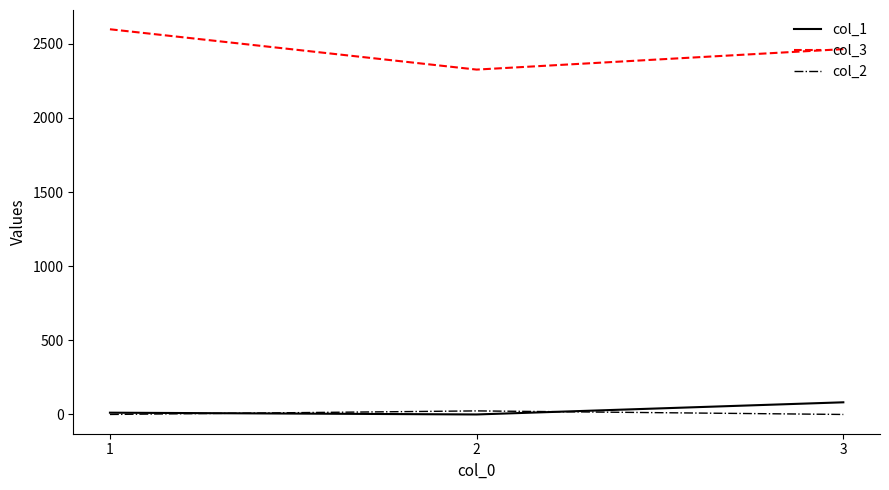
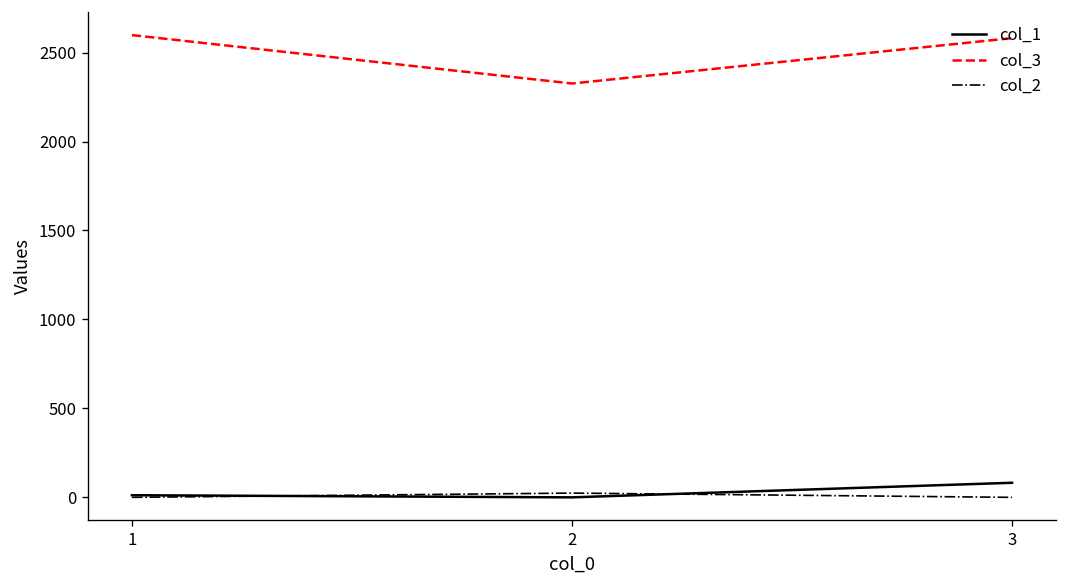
col_3, 3: 2460 -> 2580
